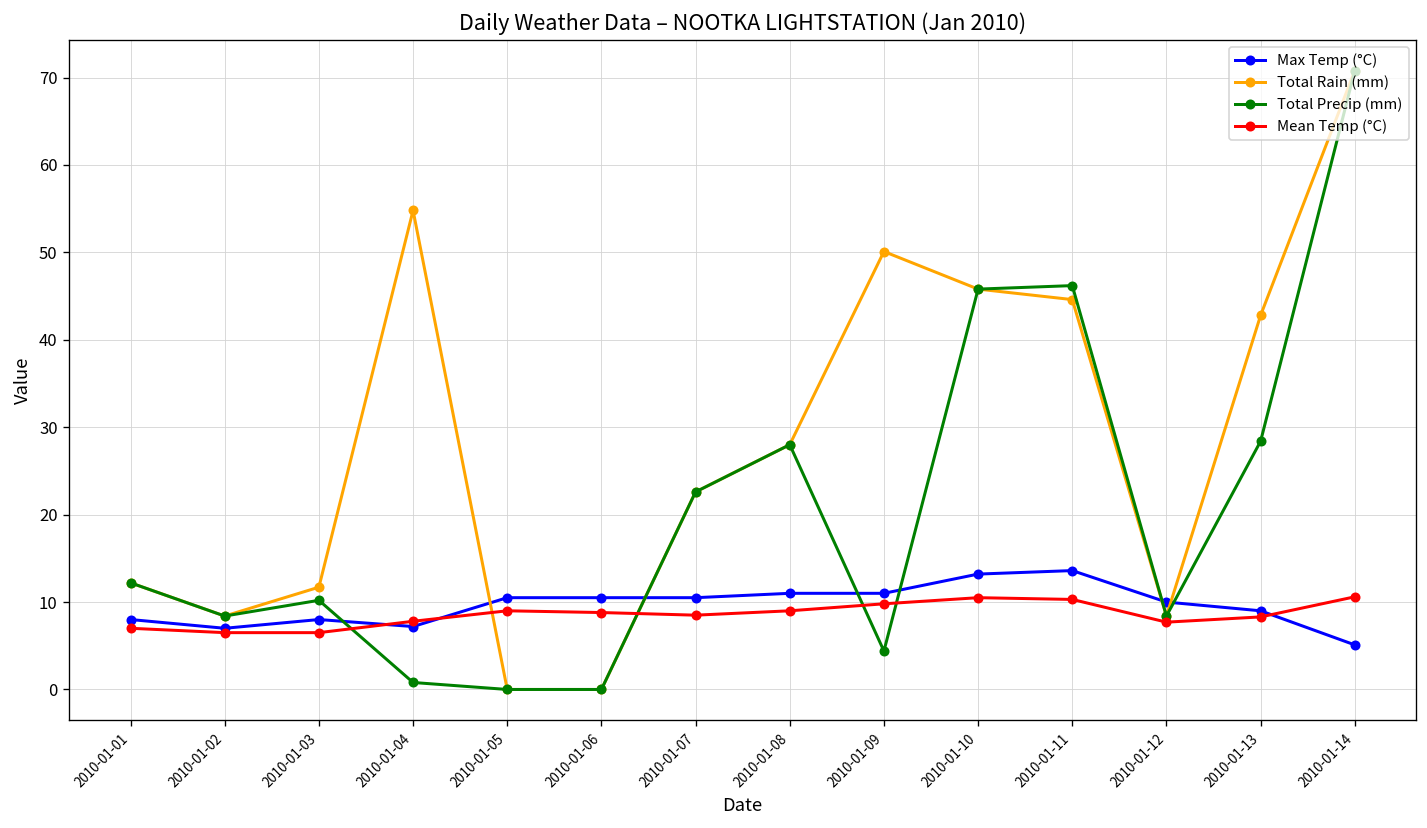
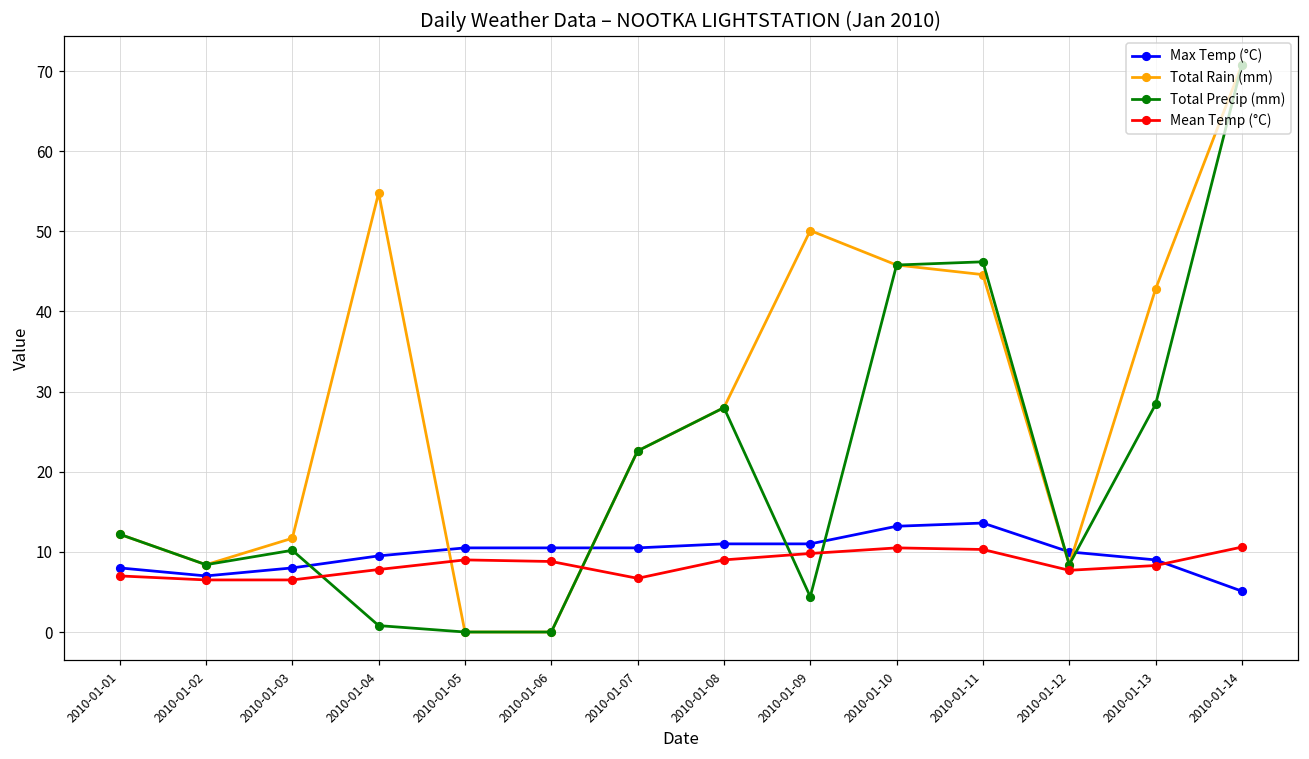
Max Temp (°C), 2010-01-04: 7 -> 10
Mean Temp (°C), 2010-01-07: 9 -> 7
